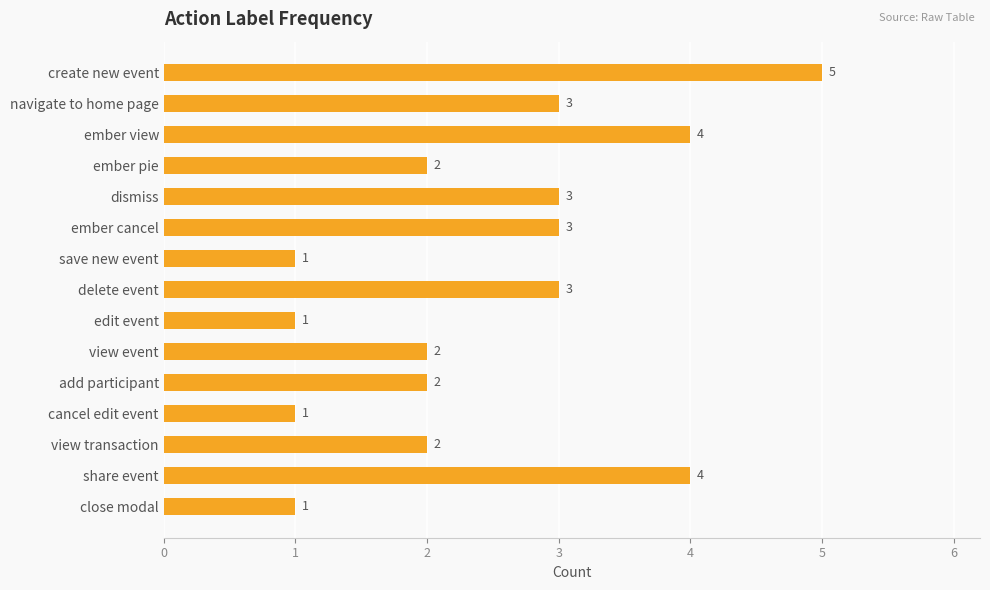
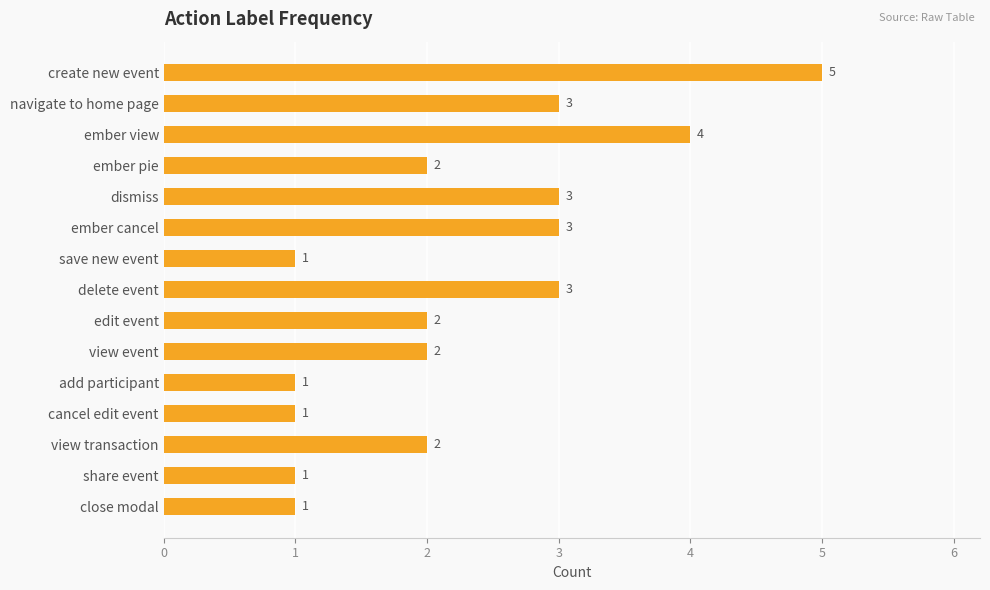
edit event: 1 -> 2
add participant: 2 -> 1
share event: 4 -> 1
